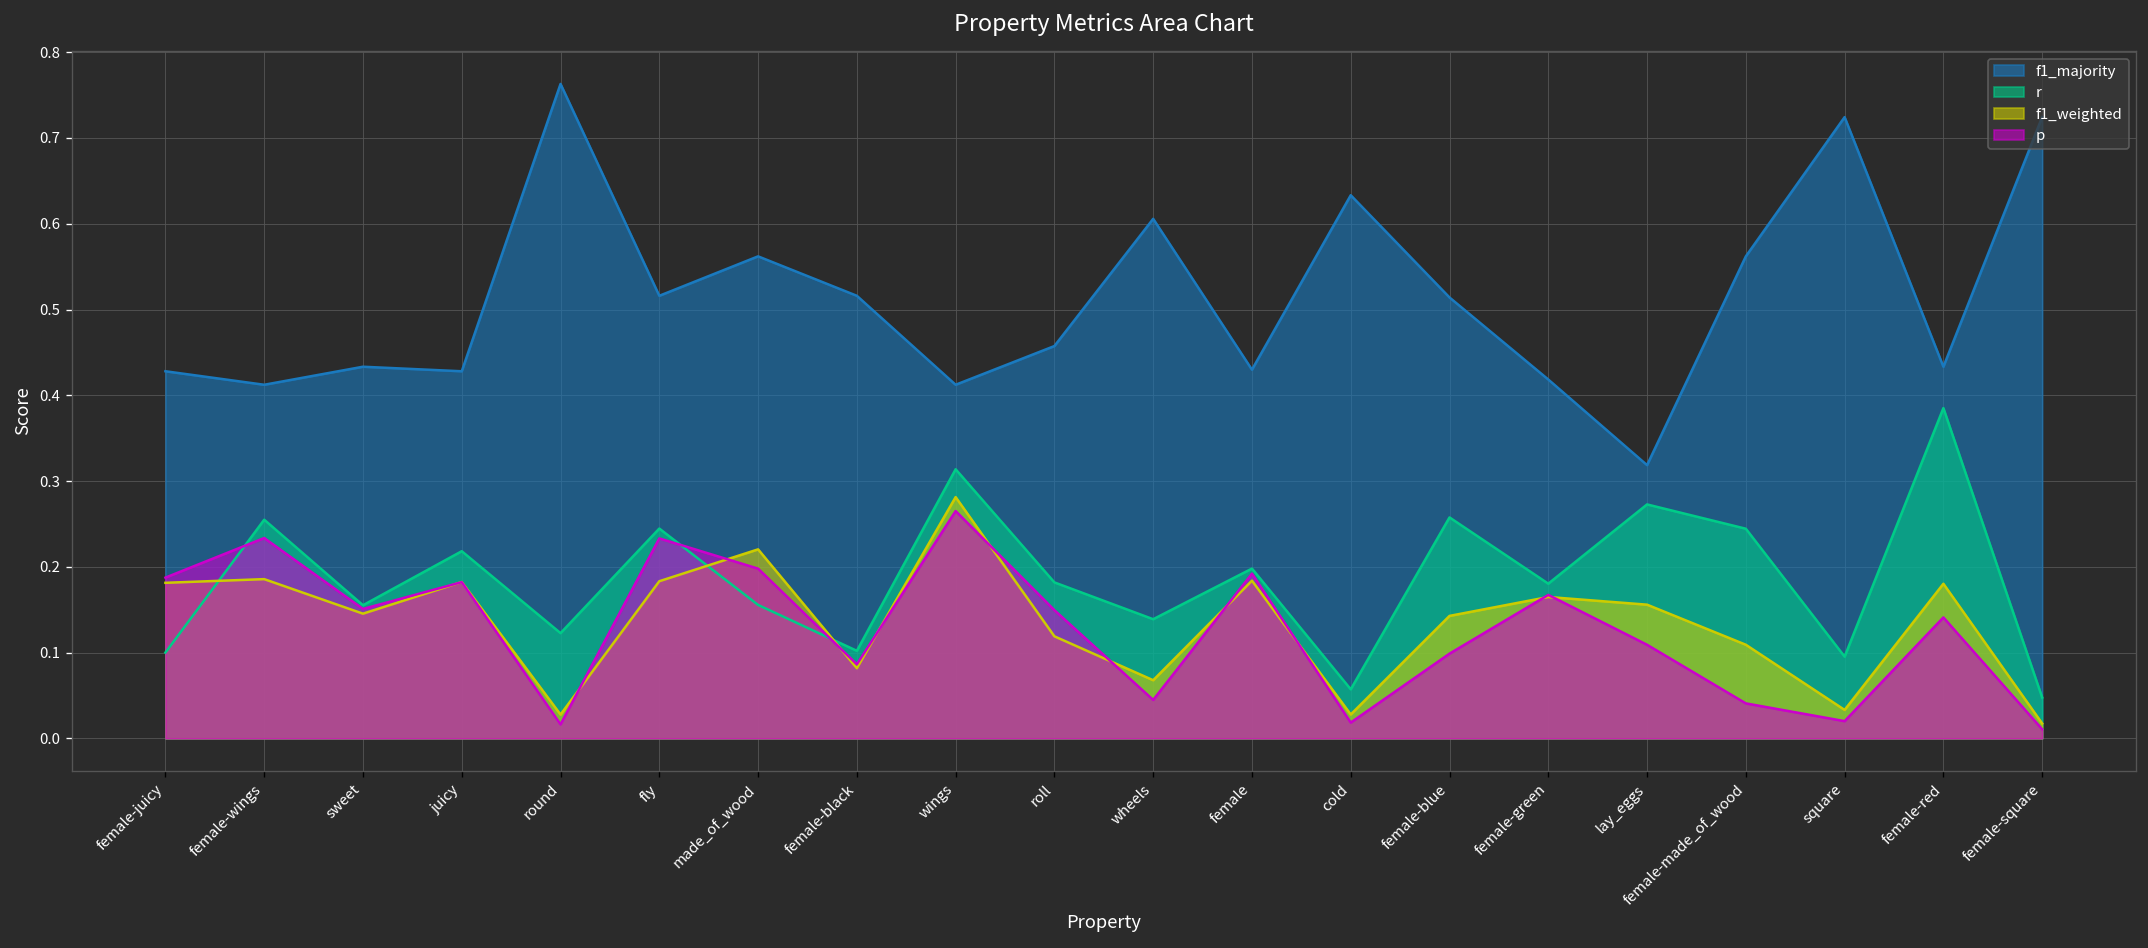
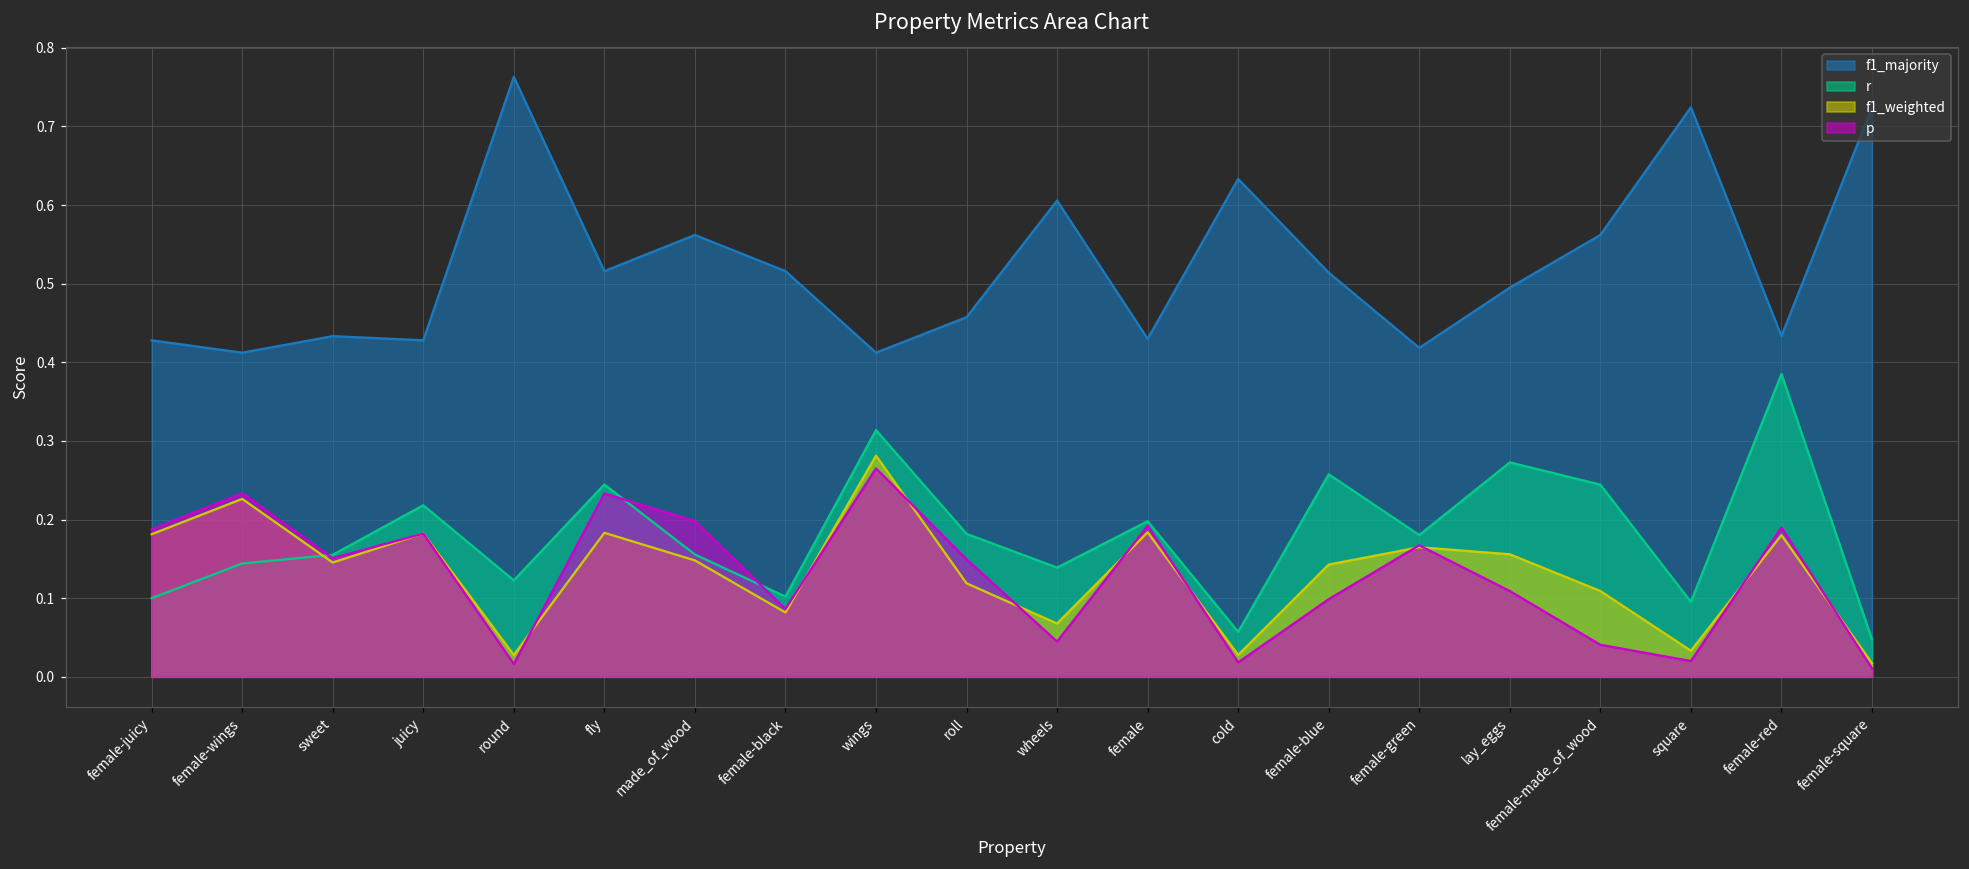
r, female-wings: 0.25 -> 0.14
f1_weighted, female-wings: 0.19 -> 0.23
f1_weighted, made_of_wood: 0.22 -> 0.15
f1_majority, lay_eggs: 0.32 -> 0.49
p, female-red: 0.14 -> 0.19
